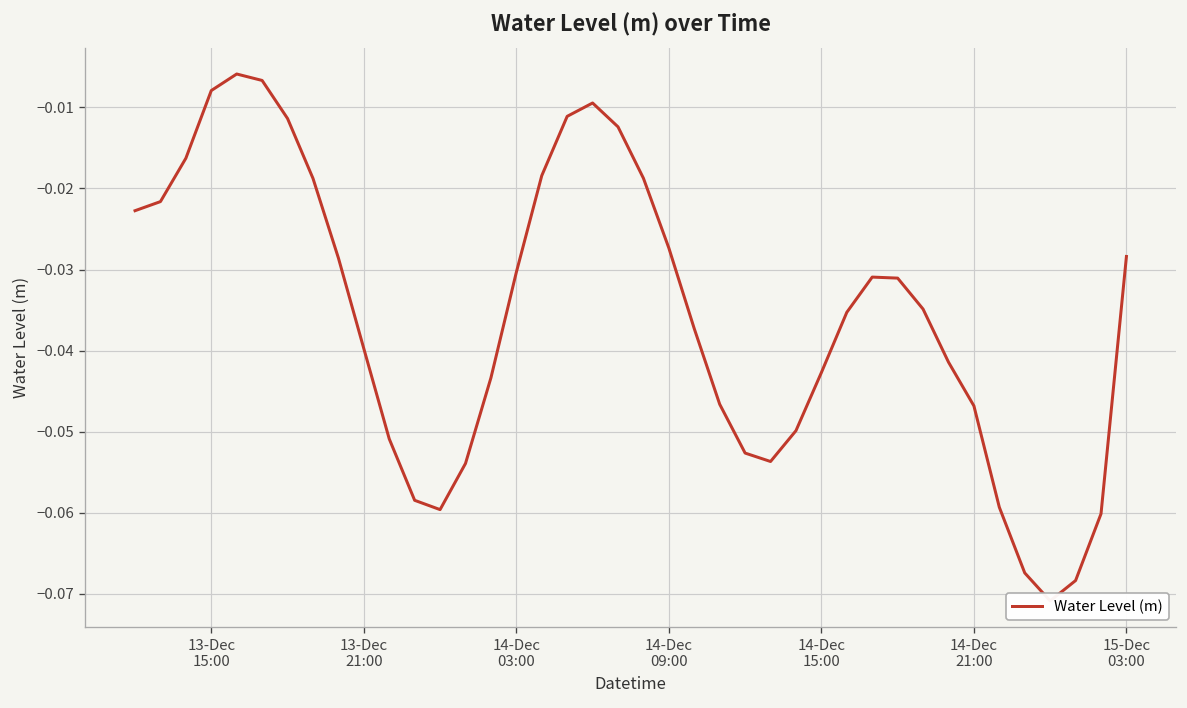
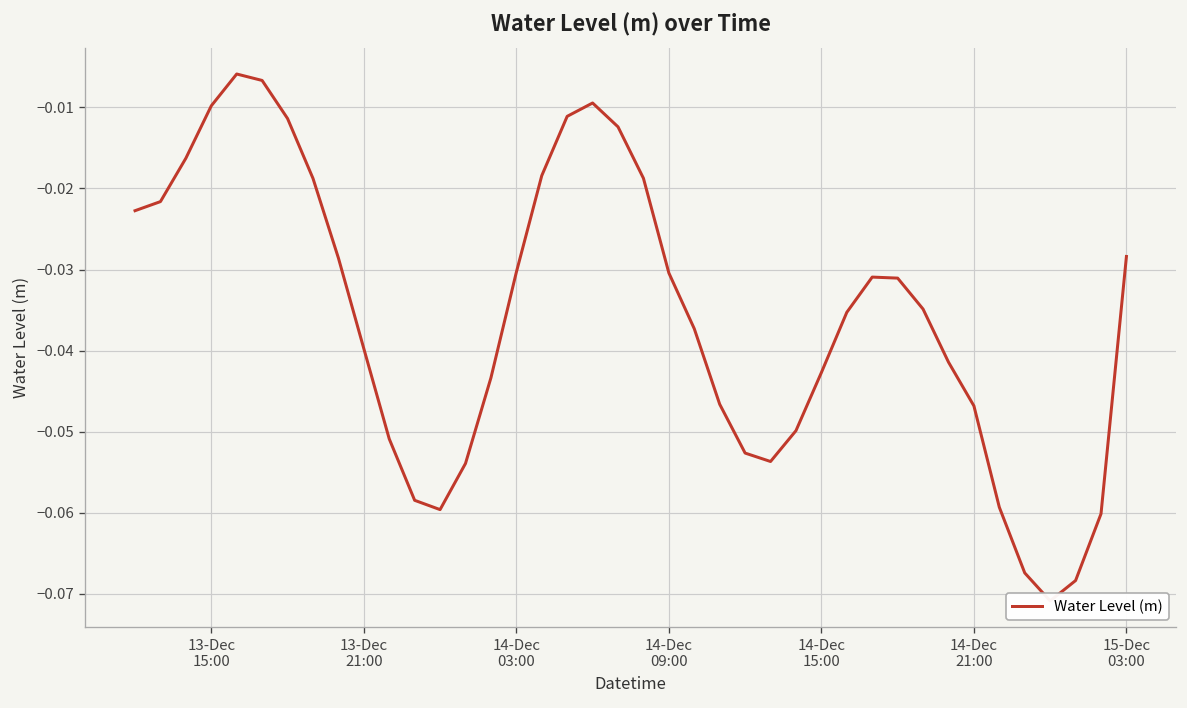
13-Dec 15:00: -0.008 -> -0.010
14-Dec 09:00: -0.027 -> -0.030
